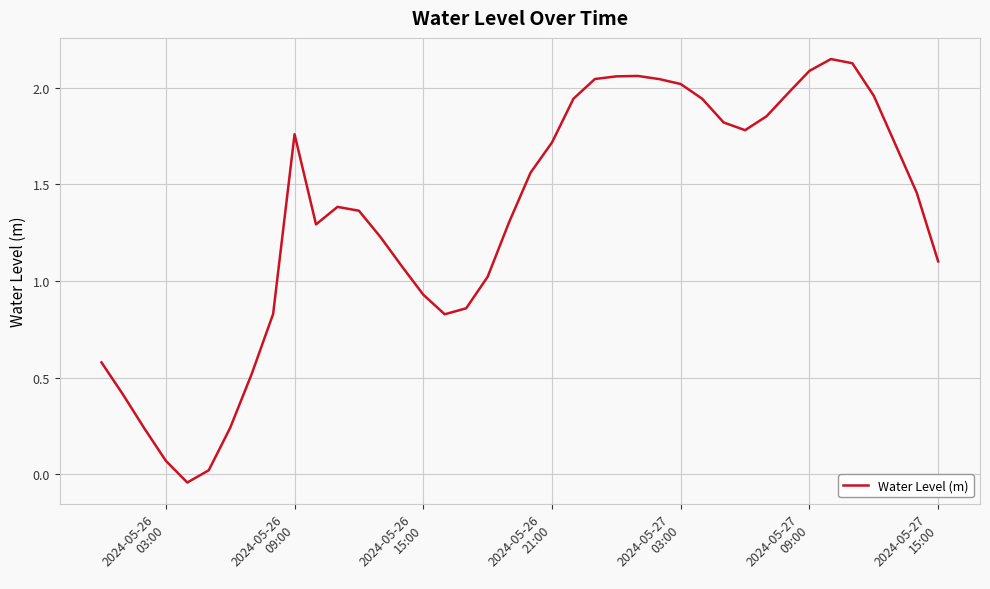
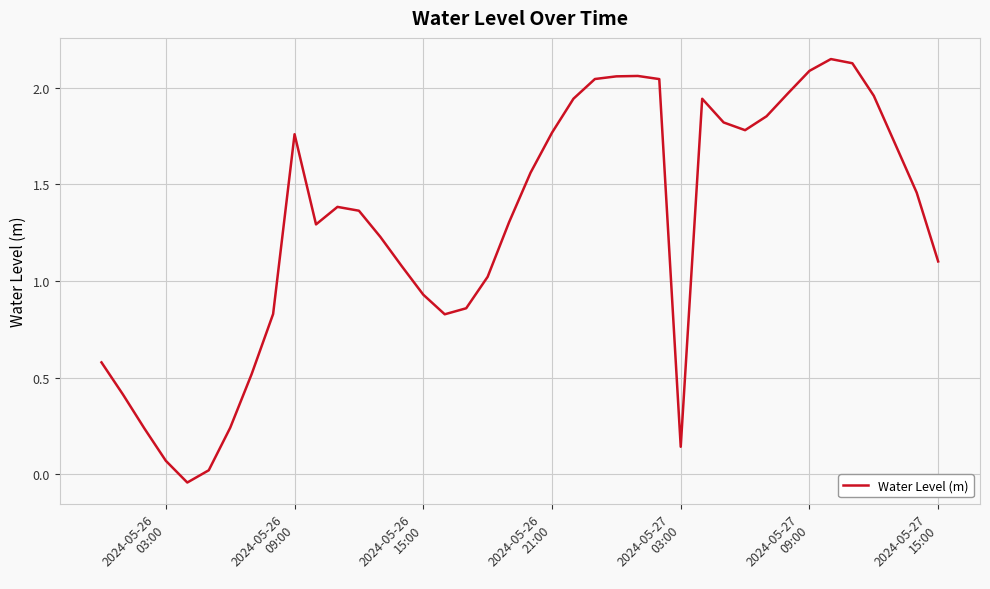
2024-05-26 21:00: 1.72 -> 1.77
2024-05-27 03:00: 2.02 -> 0.14
